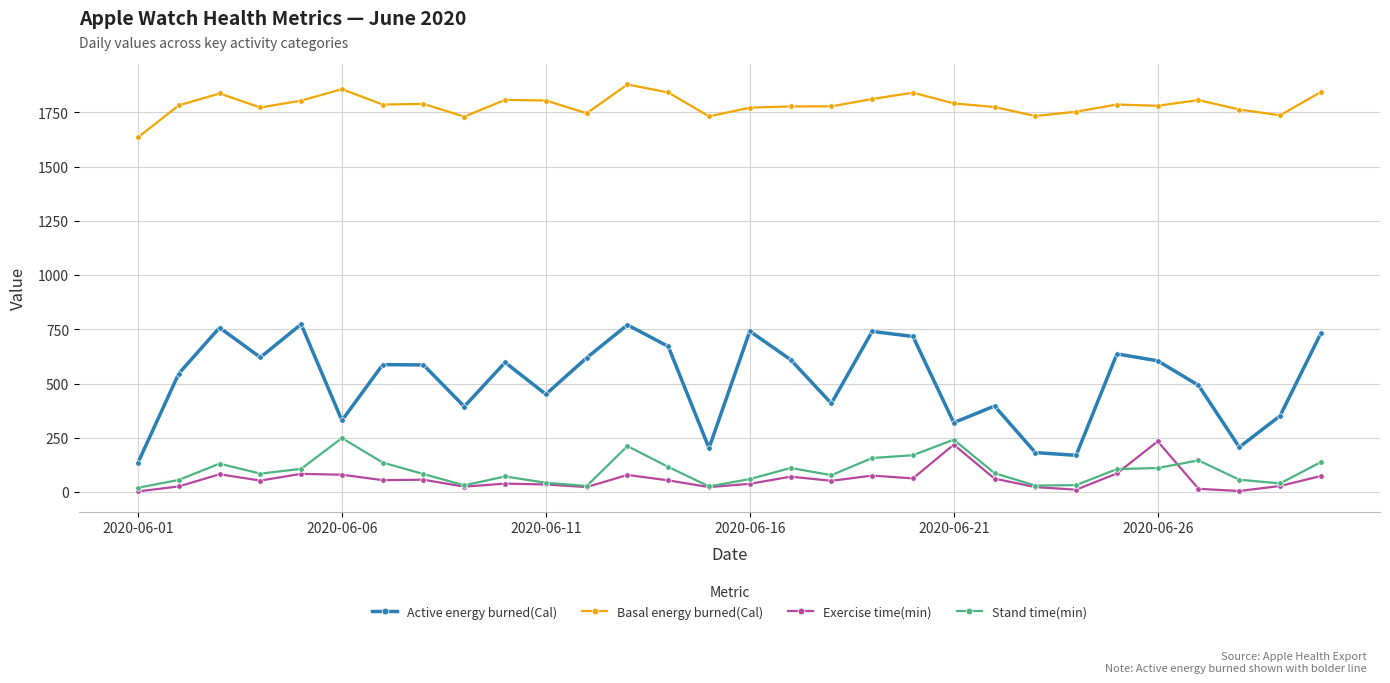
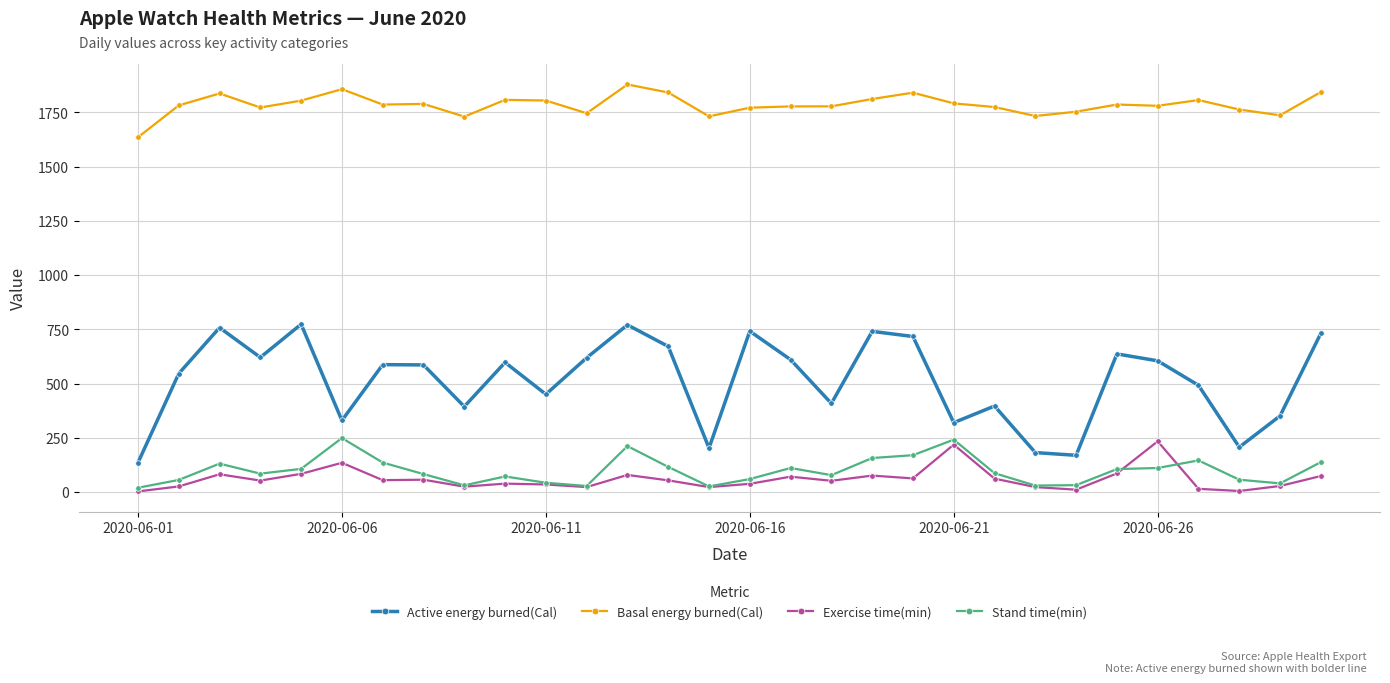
Exercise time(min), 2020-06-06: 80 -> 140
